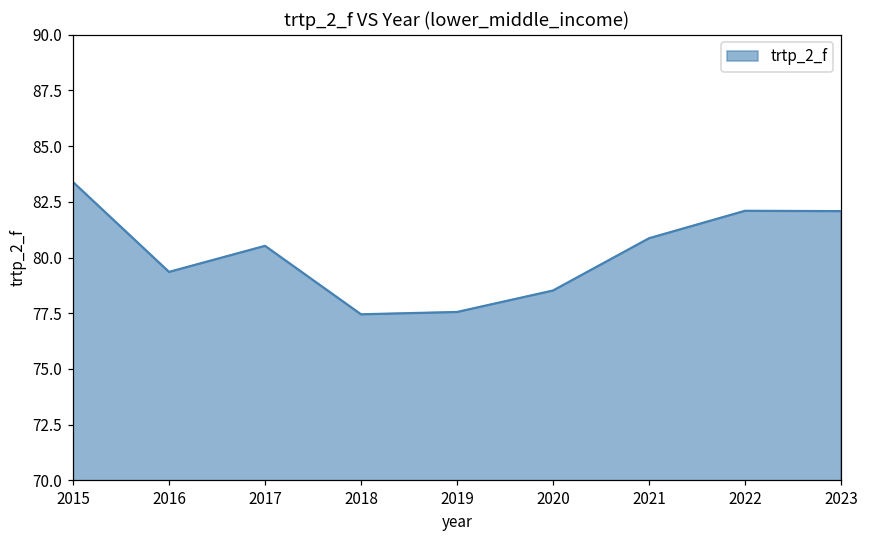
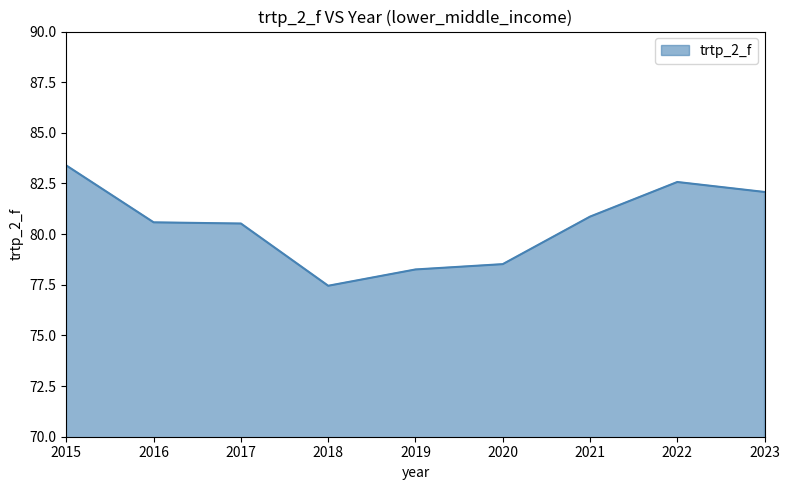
2016: 79.4 -> 80.6
2019: 77.6 -> 78.3
2022: 82.1 -> 82.6
